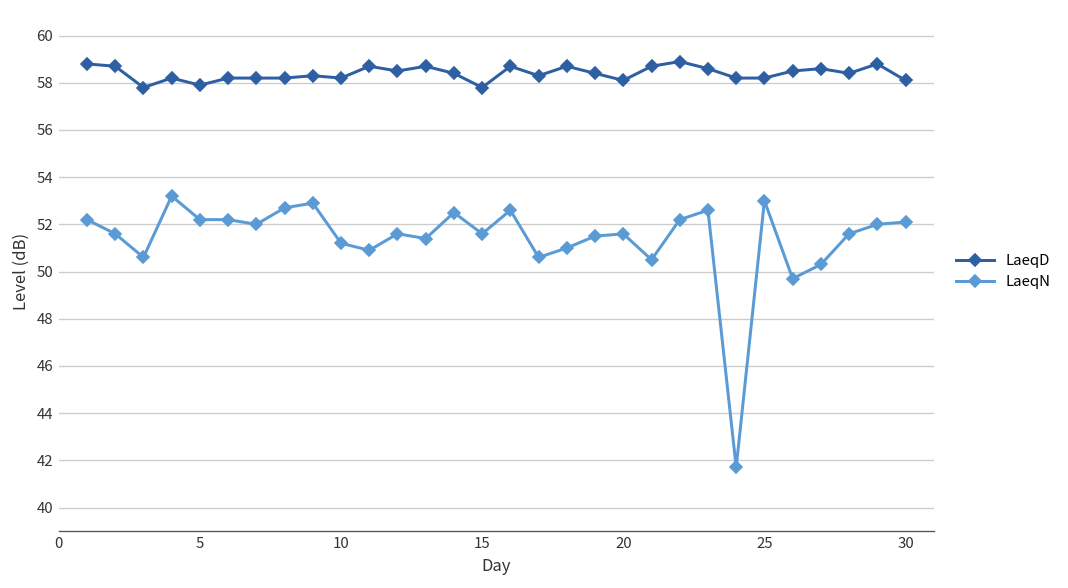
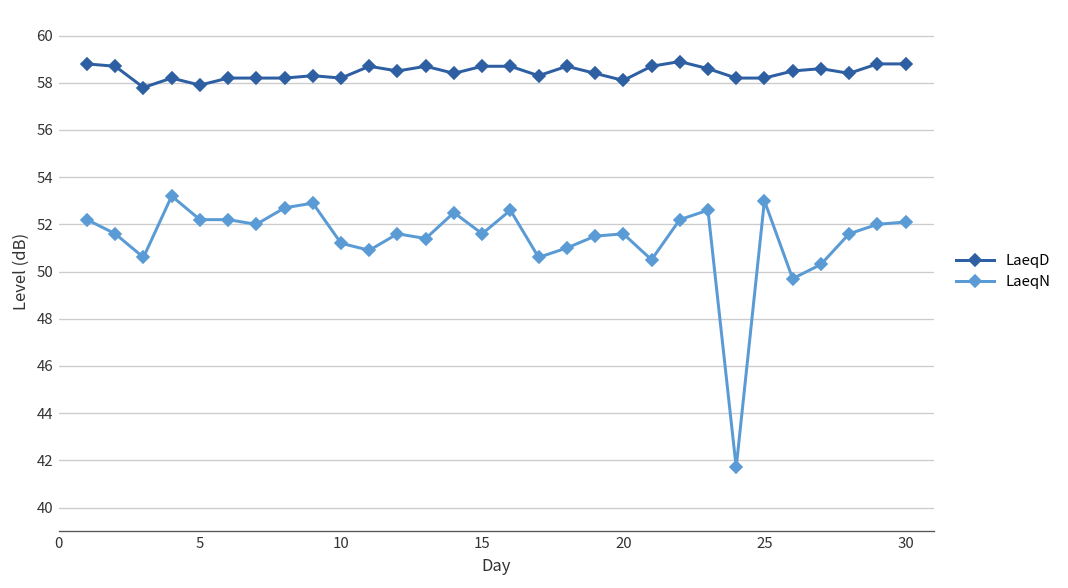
LaeqD, 15: 57.8 -> 58.7
LaeqD, 30: 58.1 -> 58.8
